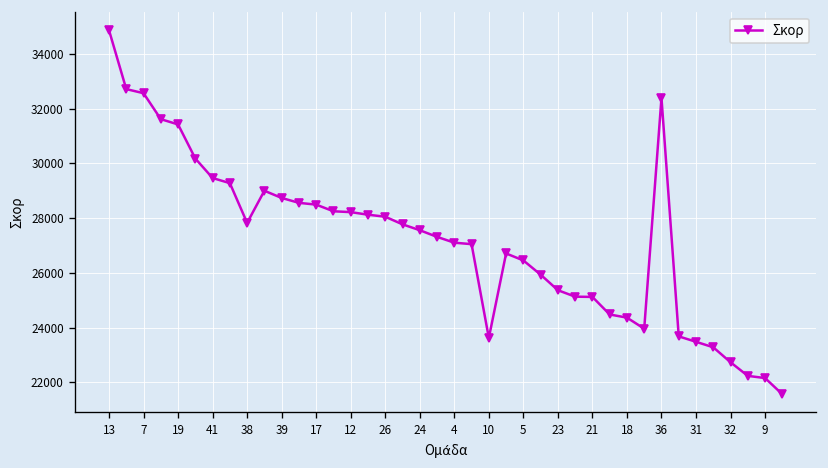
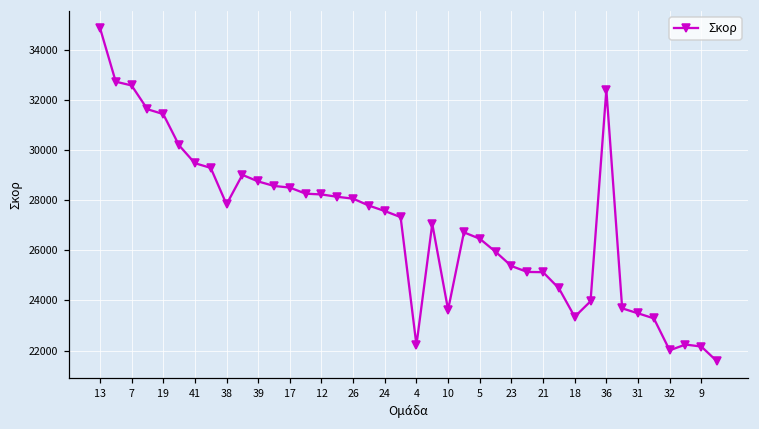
4: 27100 -> 22200
18: 24400 -> 23300
32: 22700 -> 22000
